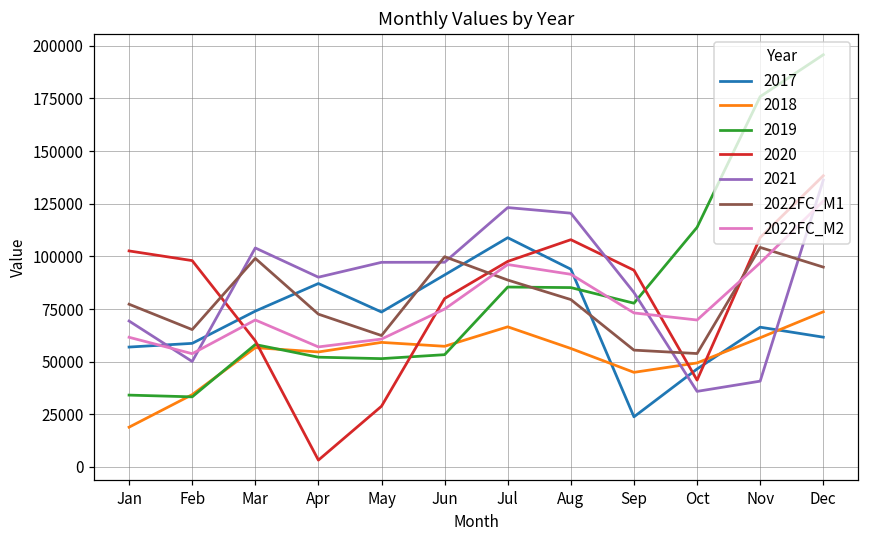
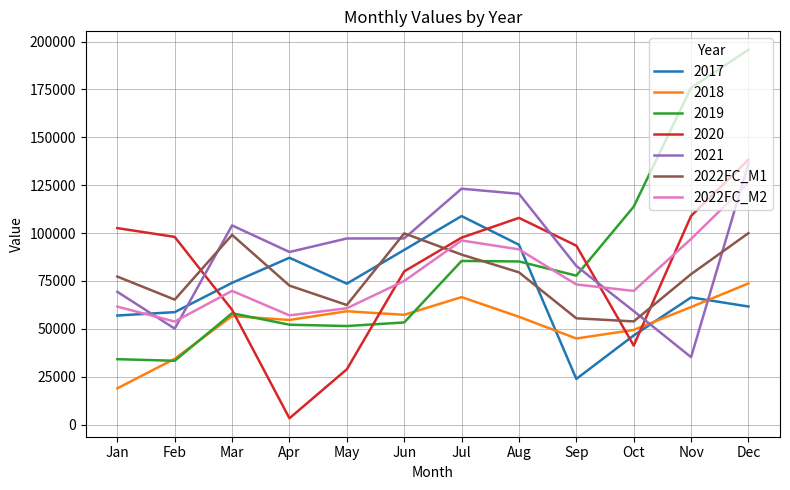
2021, Oct: 36000 -> 59000
2021, Nov: 41000 -> 35000
2022FC_M1, Nov: 104000 -> 79000
2022FC_M1, Dec: 95000 -> 100000
